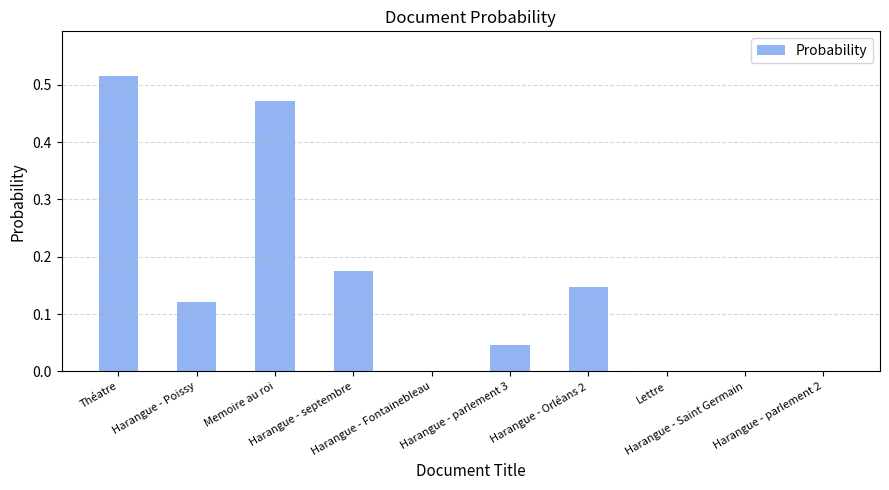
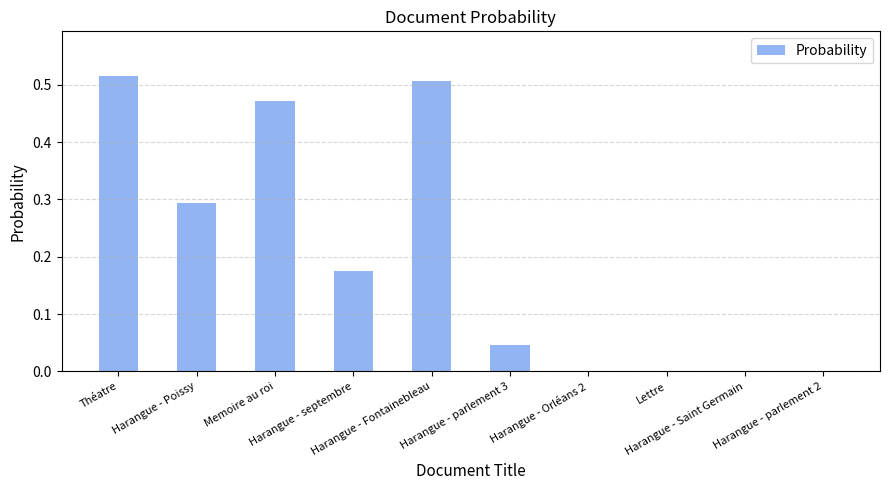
Harangue - Poissy: 0.12 -> 0.29
Harangue - Fontainebleau: 0.00 -> 0.51
Harangue - Orléans 2: 0.15 -> 0.00
